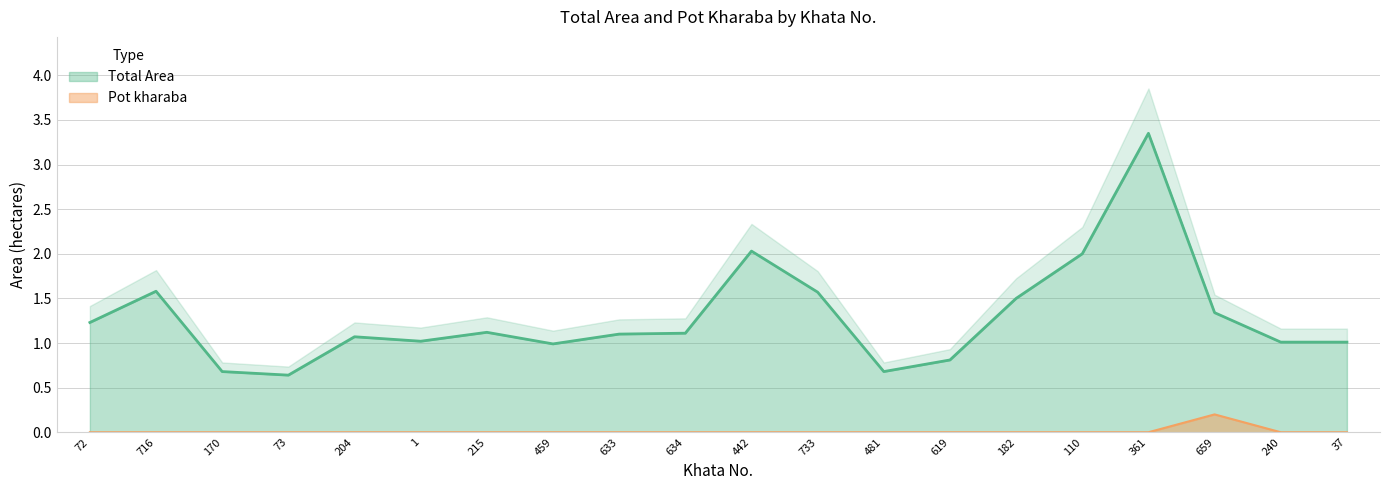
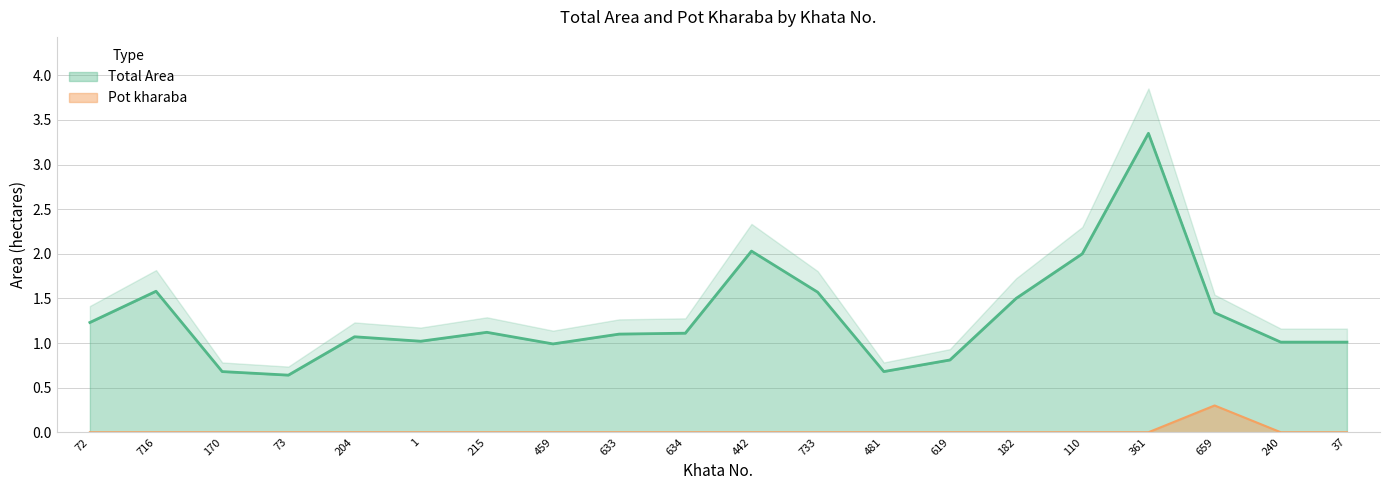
Pot kharaba, 659: 0.2 -> 0.3
